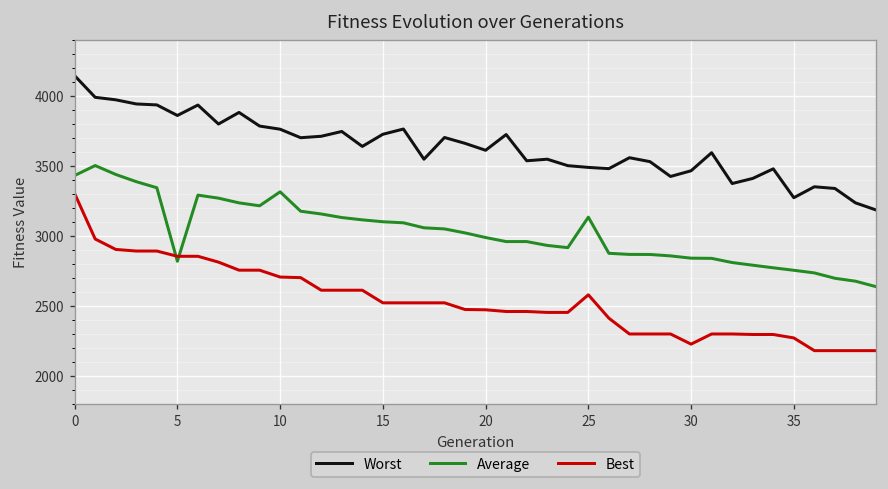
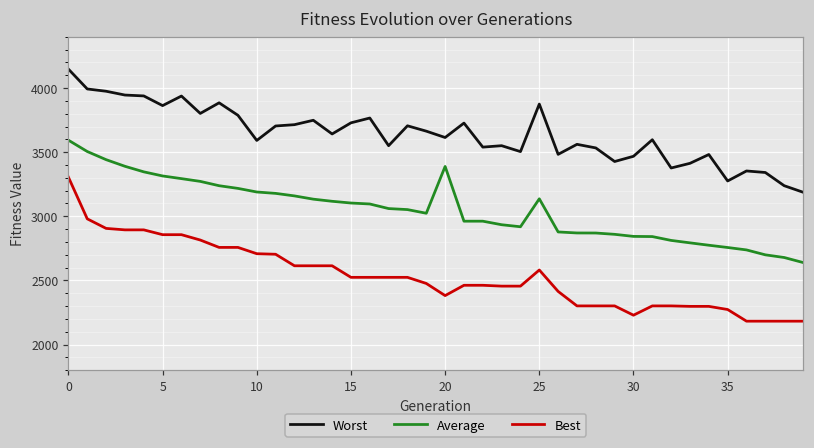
Average, 0: 3430 -> 3590
Average, 5: 2820 -> 3310
Worst, 10: 3770 -> 3590
Average, 10: 3320 -> 3190
Average, 20: 2990 -> 3390
Best, 20: 2470 -> 2380
Worst, 25: 3490 -> 3880
